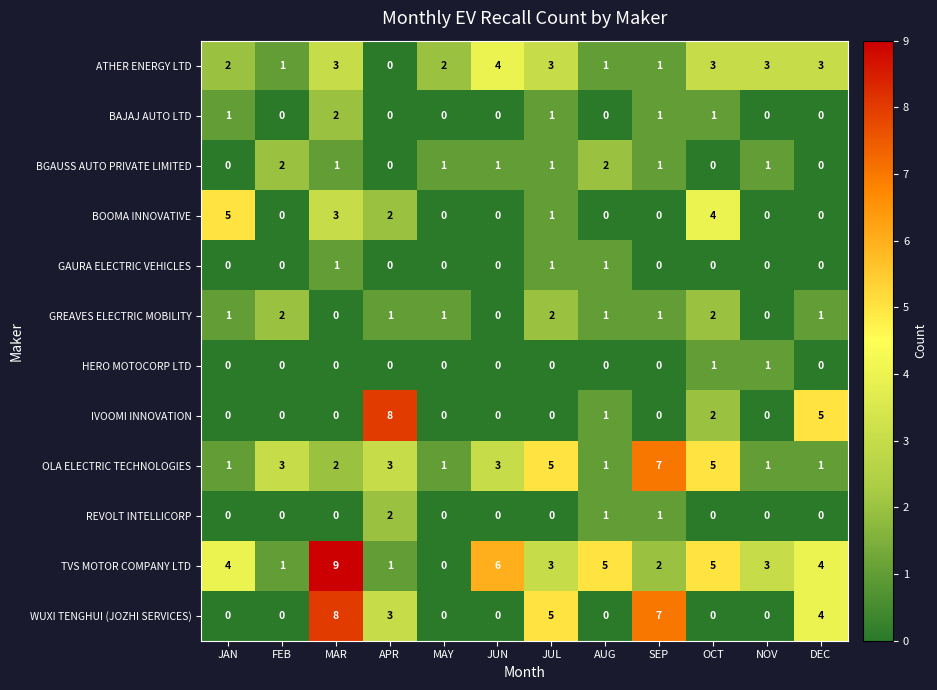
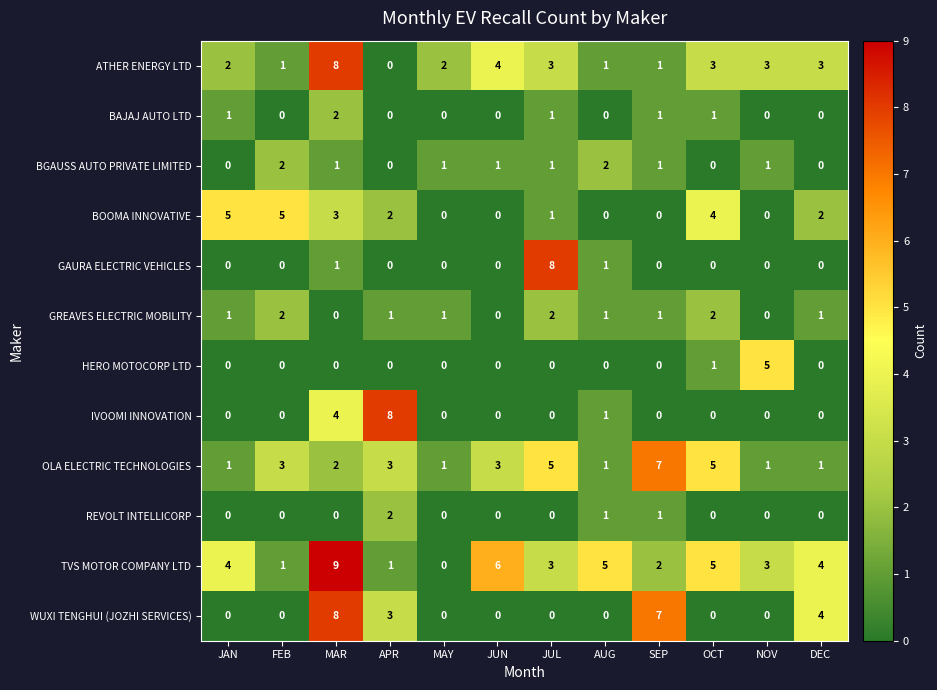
ATHER ENERGY LTD, MAR: 3 -> 8
BOOMA INNOVATIVE, FEB: 0 -> 5
BOOMA INNOVATIVE, DEC: 0 -> 2
GAURA ELECTRIC VEHICLES, JUL: 1 -> 8
HERO MOTOCORP LTD, NOV: 1 -> 5
IVOOMI INNOVATION, MAR: 0 -> 4
IVOOMI INNOVATION, OCT: 2 -> 0
IVOOMI INNOVATION, DEC: 5 -> 0
WUXI TENGHUI (JOZHI SERVICES), JUL: 5 -> 0
